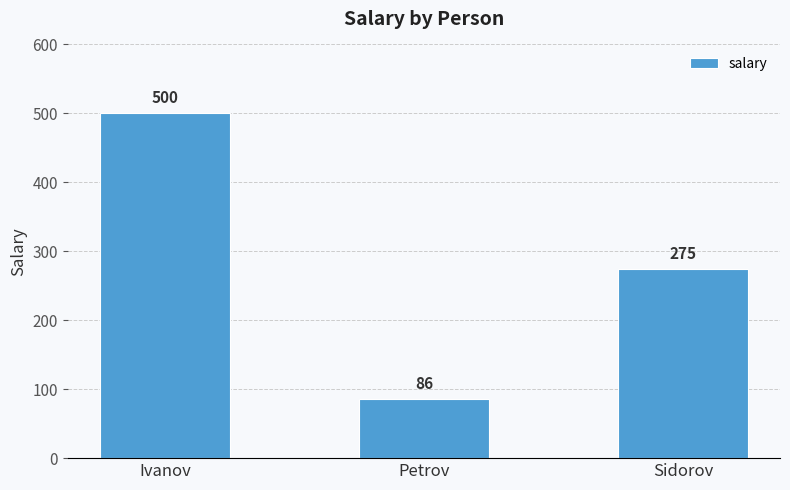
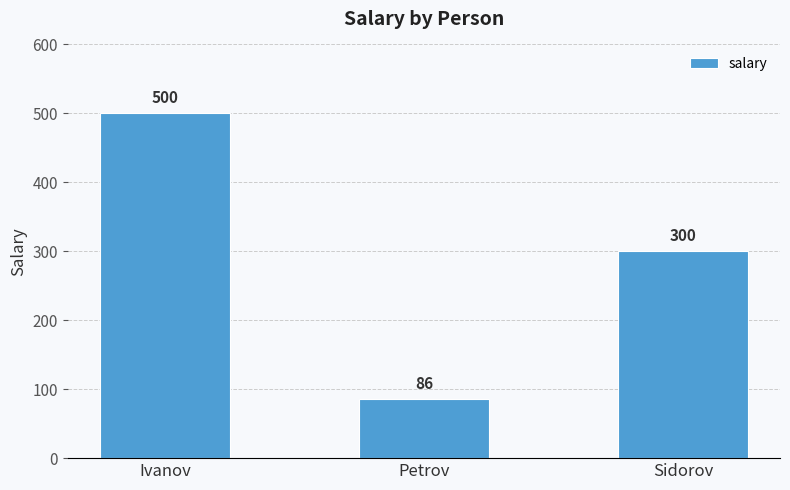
Sidorov: 275 -> 300
